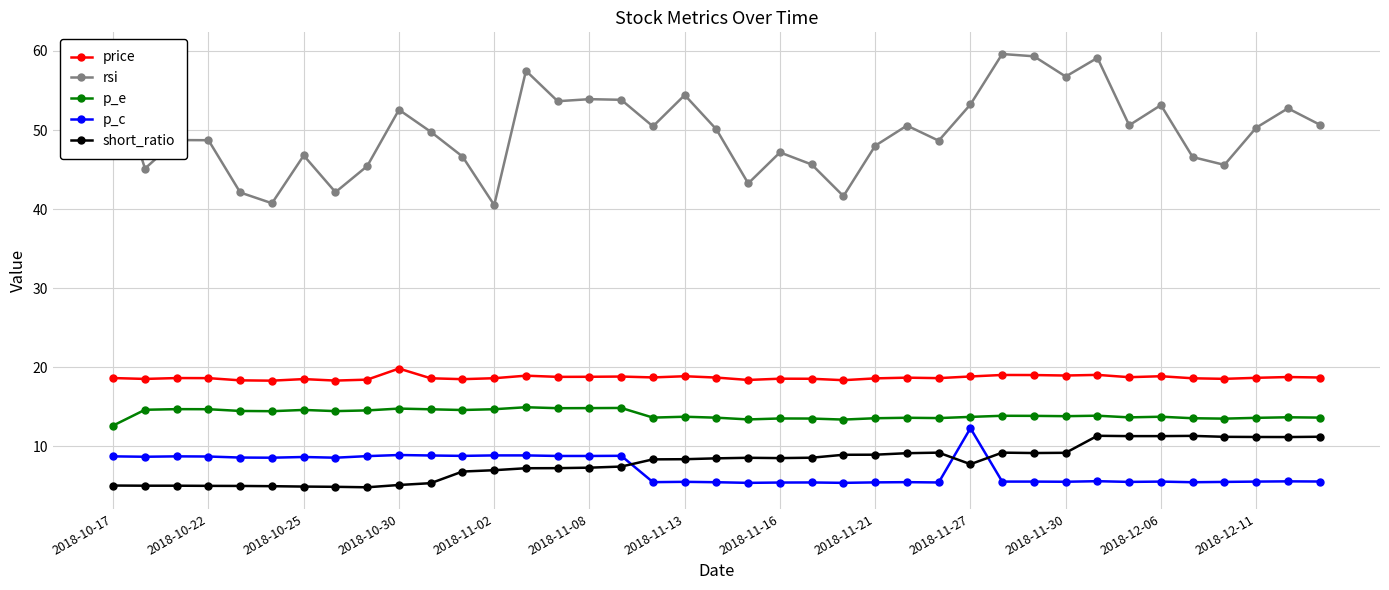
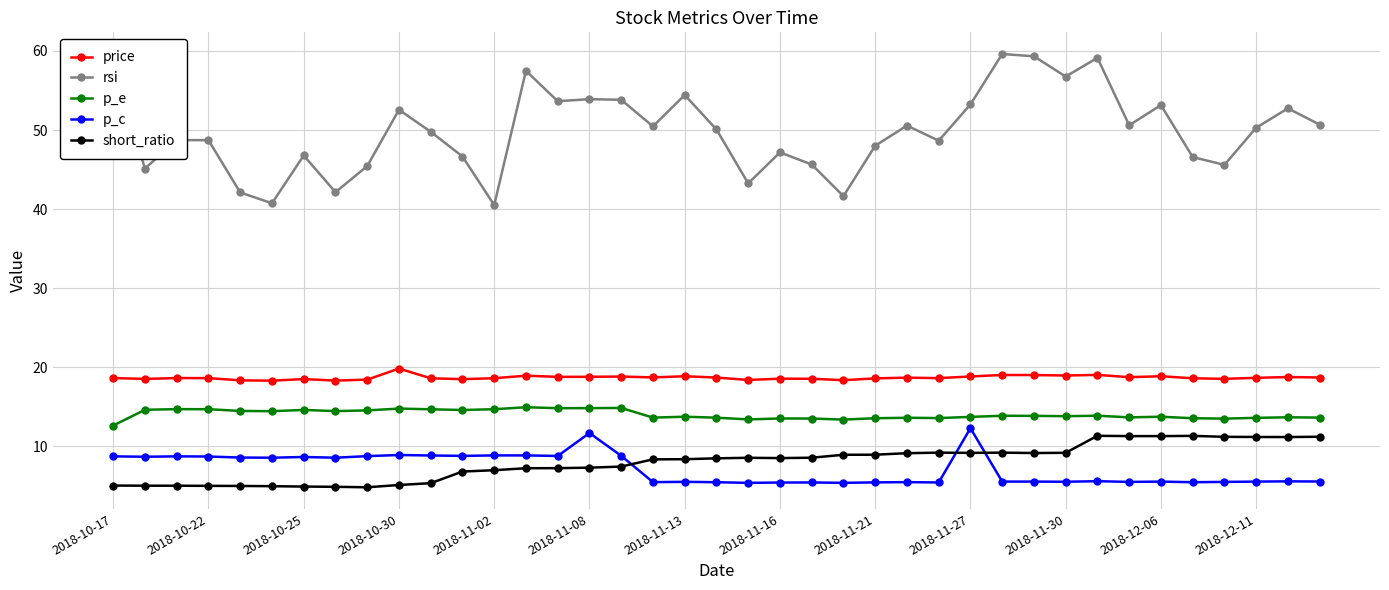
p_c, 2018-11-08: 9 -> 12
short_ratio, 2018-11-27: 8 -> 9
